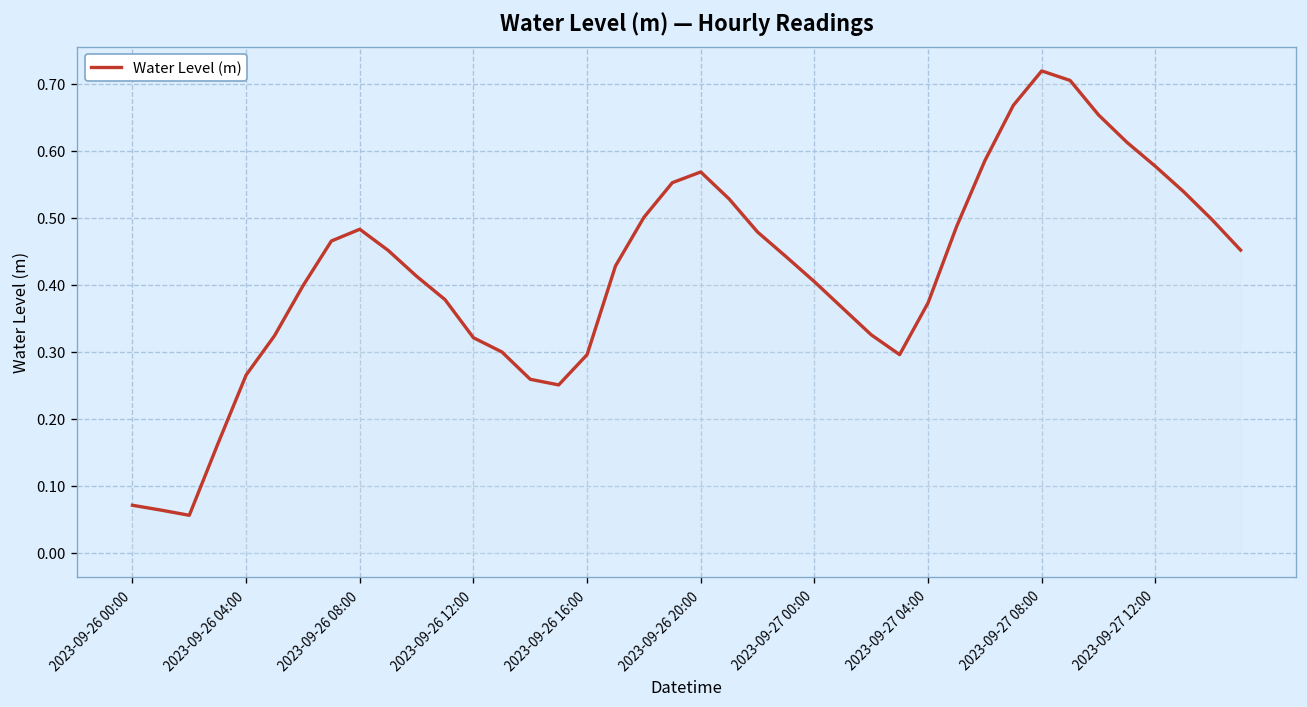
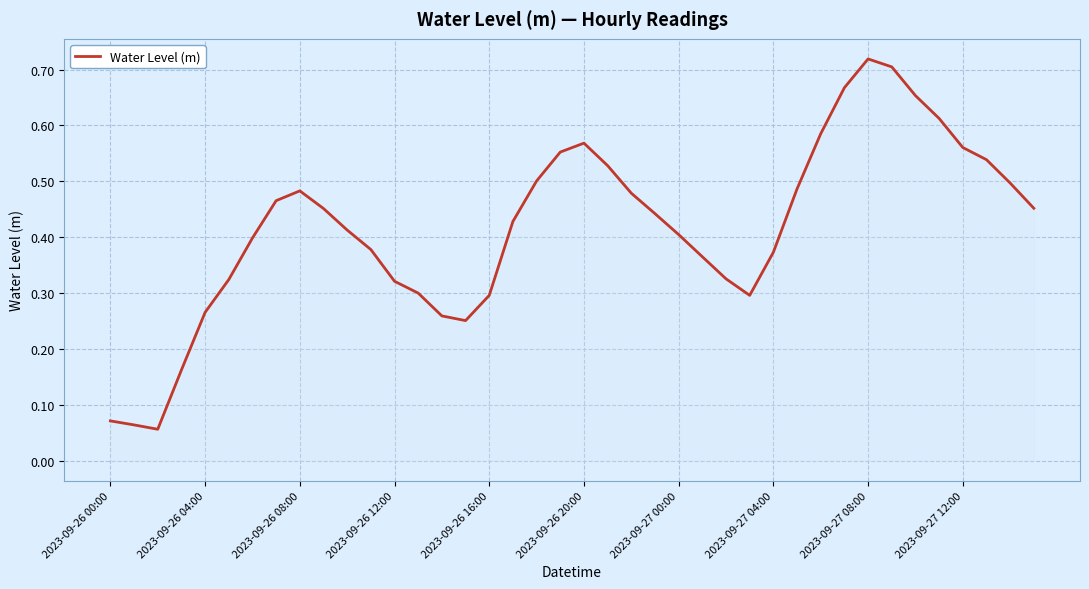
2023-09-27 12:00: 0.58 -> 0.56
